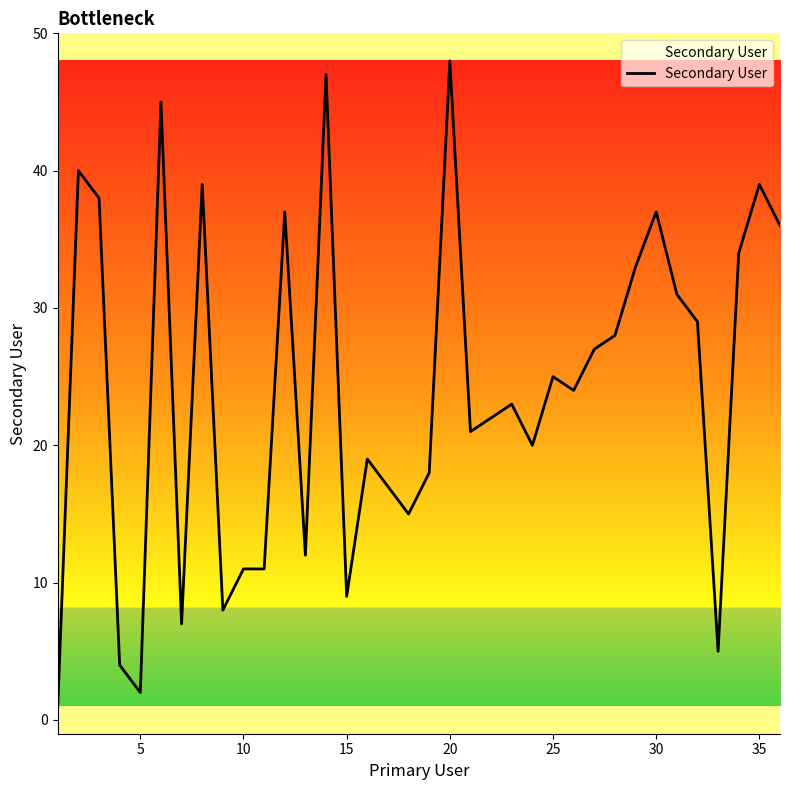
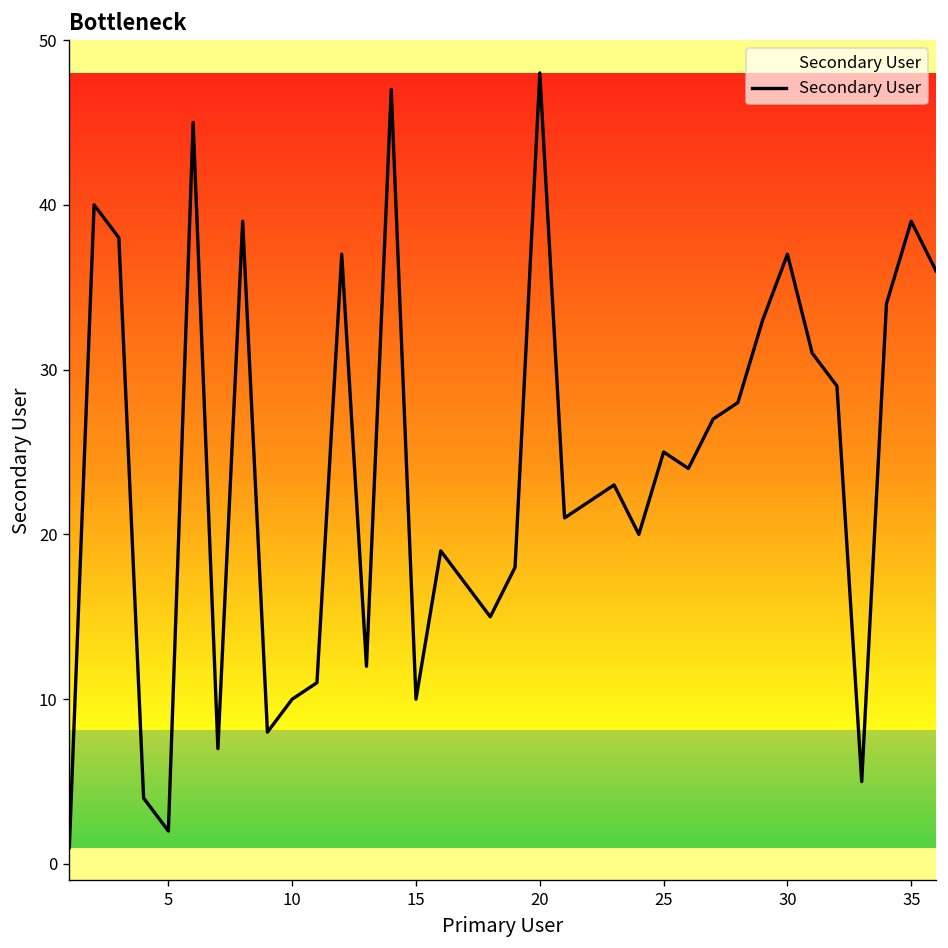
10: 11 -> 10
15: 9 -> 10
